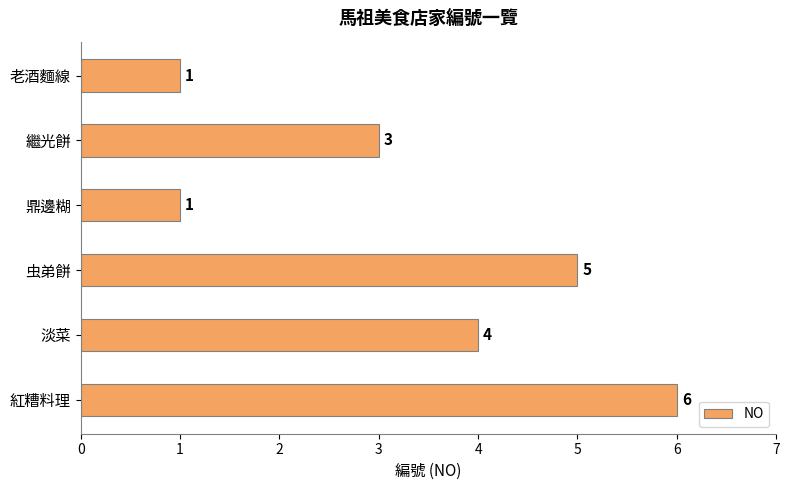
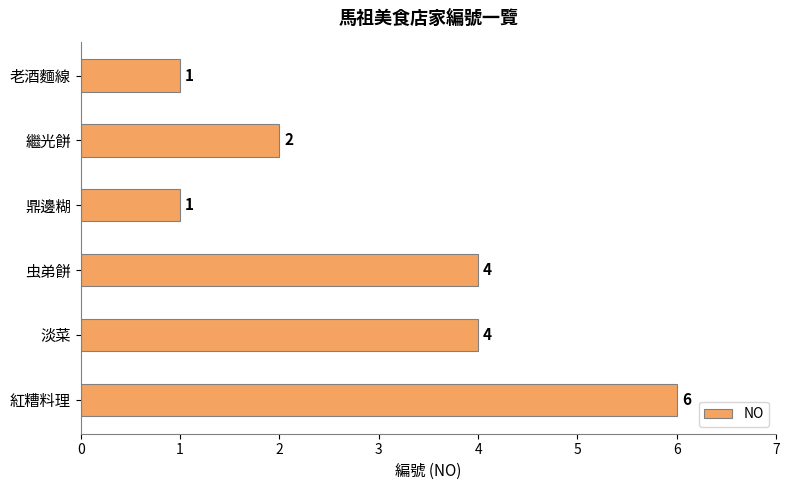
繼光餅: 3 -> 2
虫弟餅: 5 -> 4
